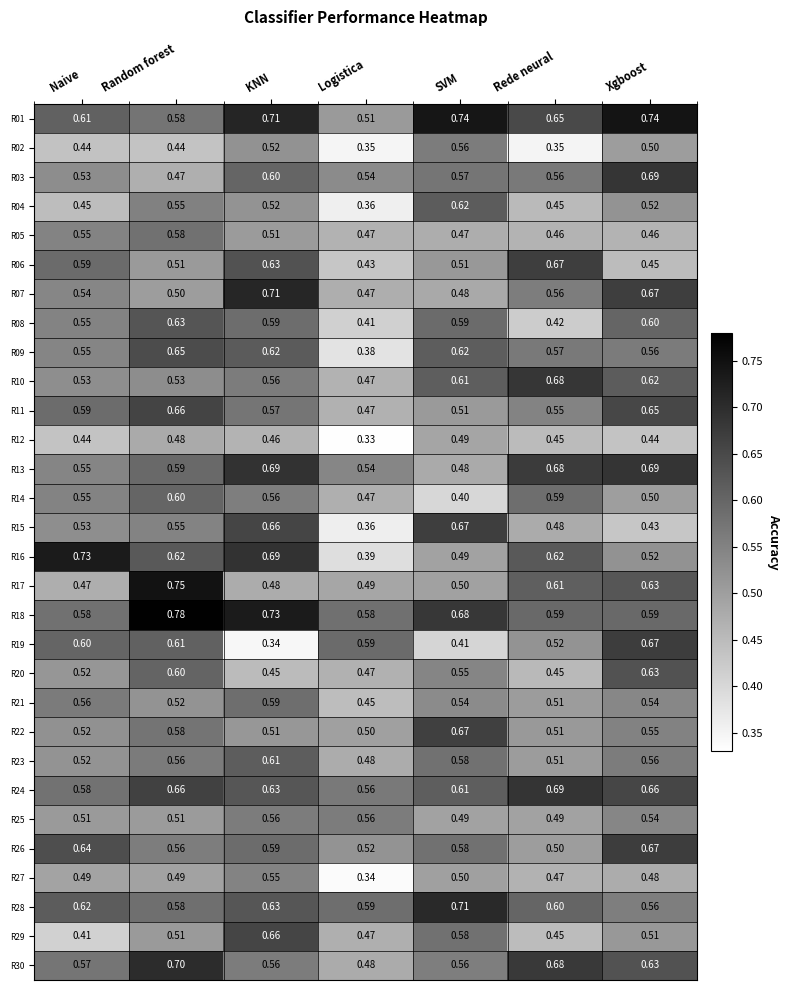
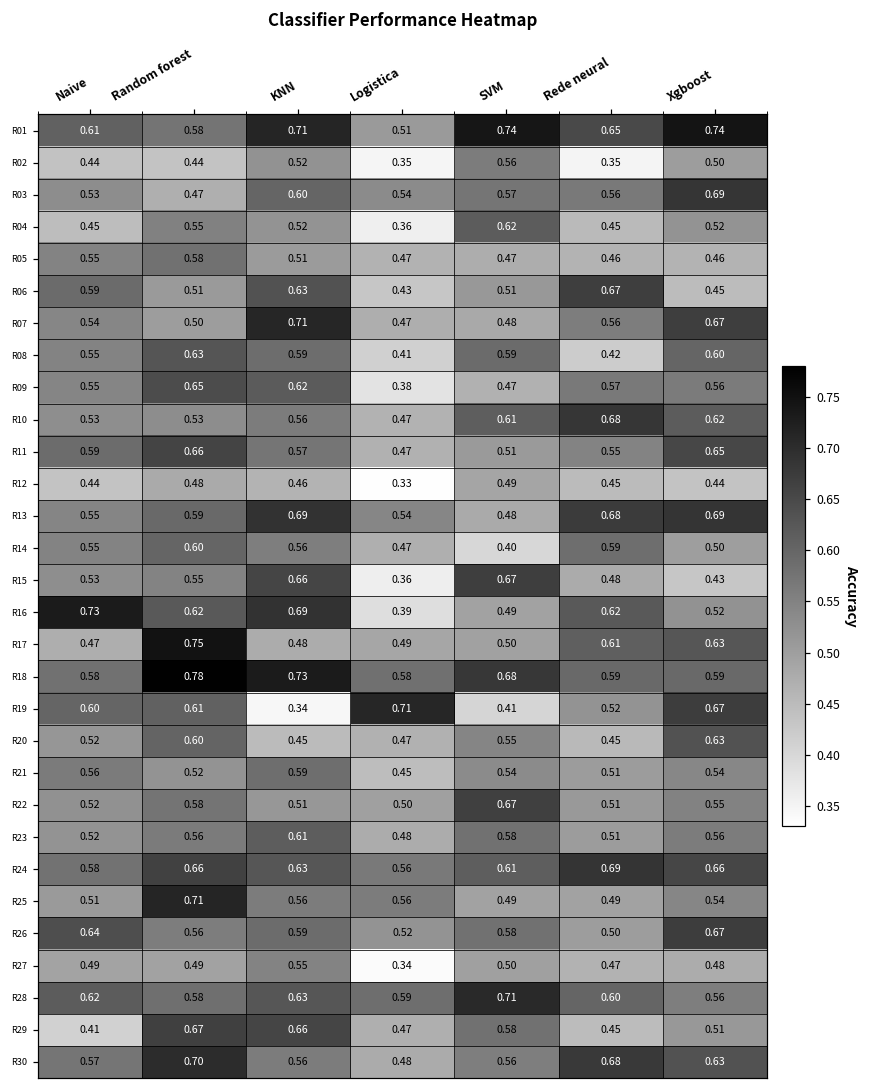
R09, SVM: 0.62 -> 0.47
R19, Logistica: 0.59 -> 0.71
R25, Random forest: 0.51 -> 0.71
R29, Random forest: 0.51 -> 0.67
